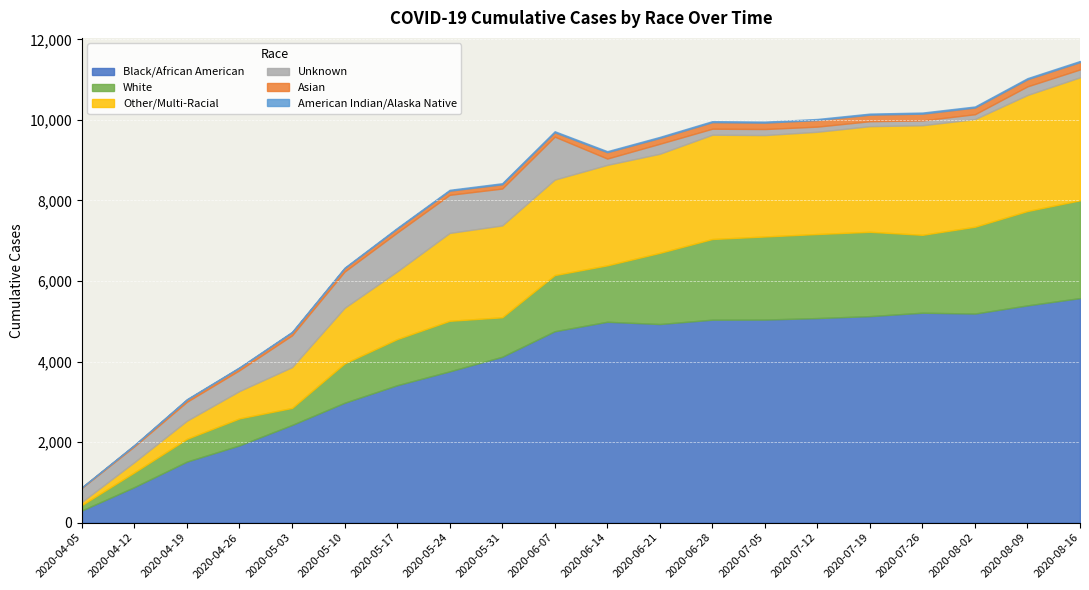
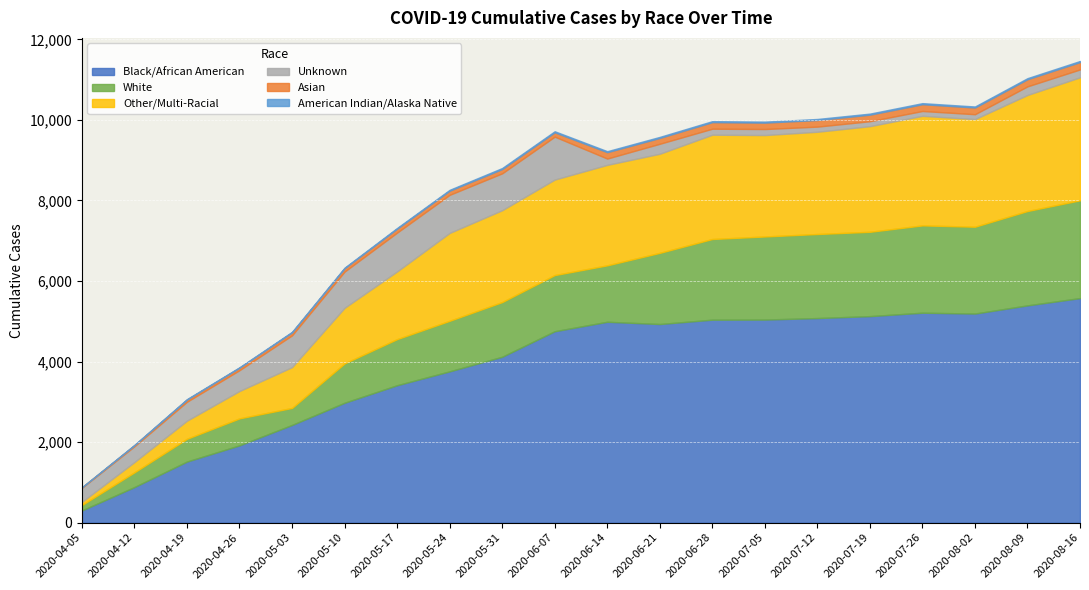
White, 2020-05-31: 1,000 -> 1,400
White, 2020-07-26: 1,900 -> 2,200
